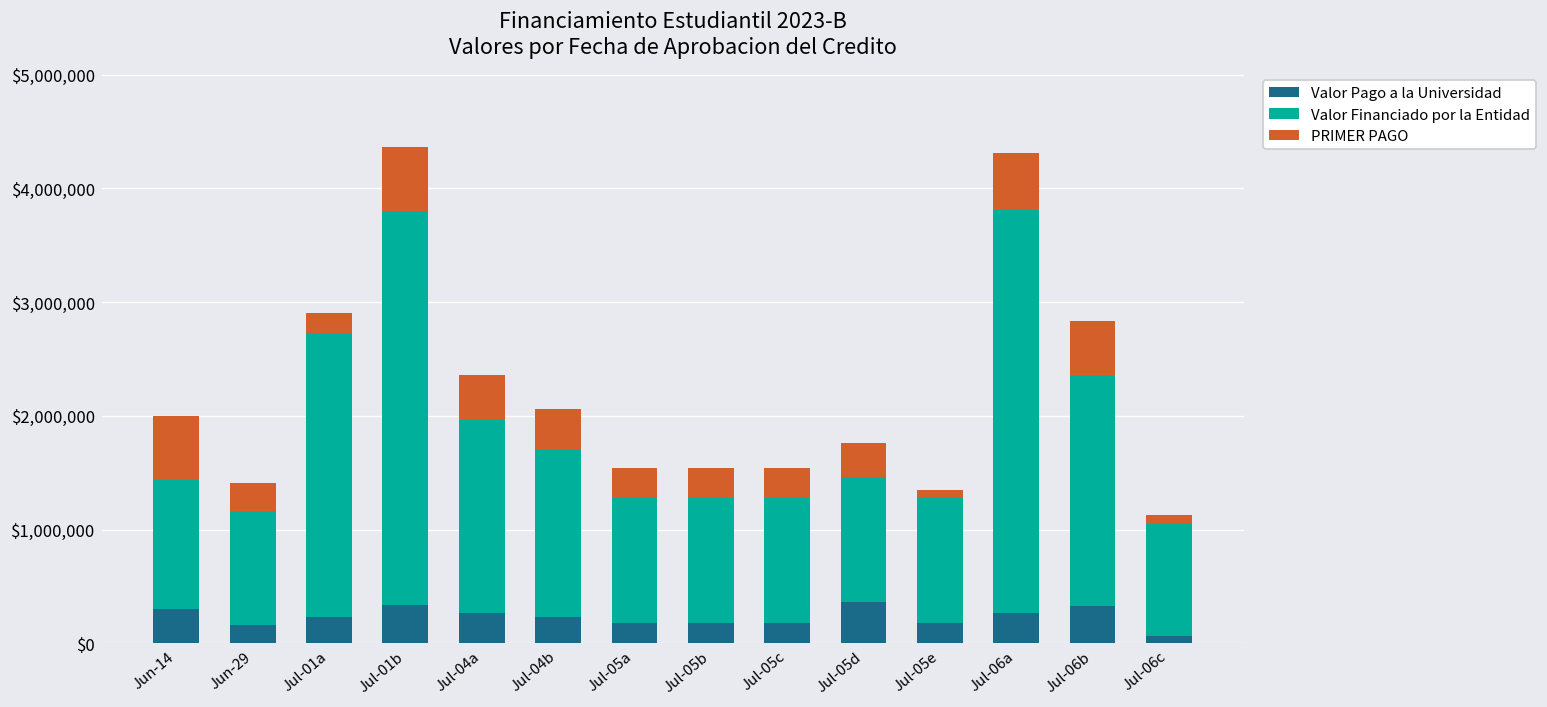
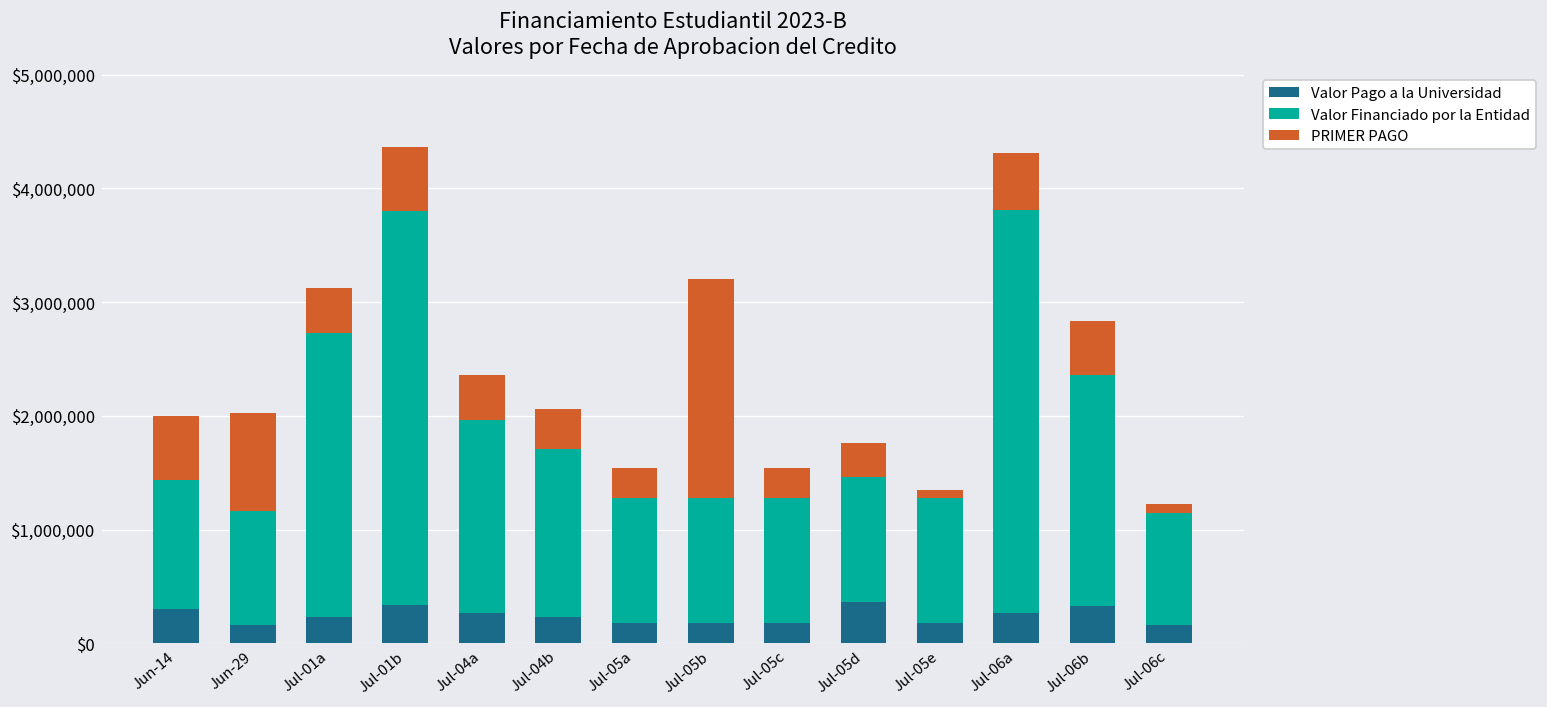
PRIMER PAGO, Jun-29: $200,000 -> $900,000
PRIMER PAGO, Jul-01a: $200,000 -> $400,000
PRIMER PAGO, Jul-05b: $300,000 -> $1,900,000
Valor Pago a la Universidad, Jul-06c: $100,000 -> $200,000
